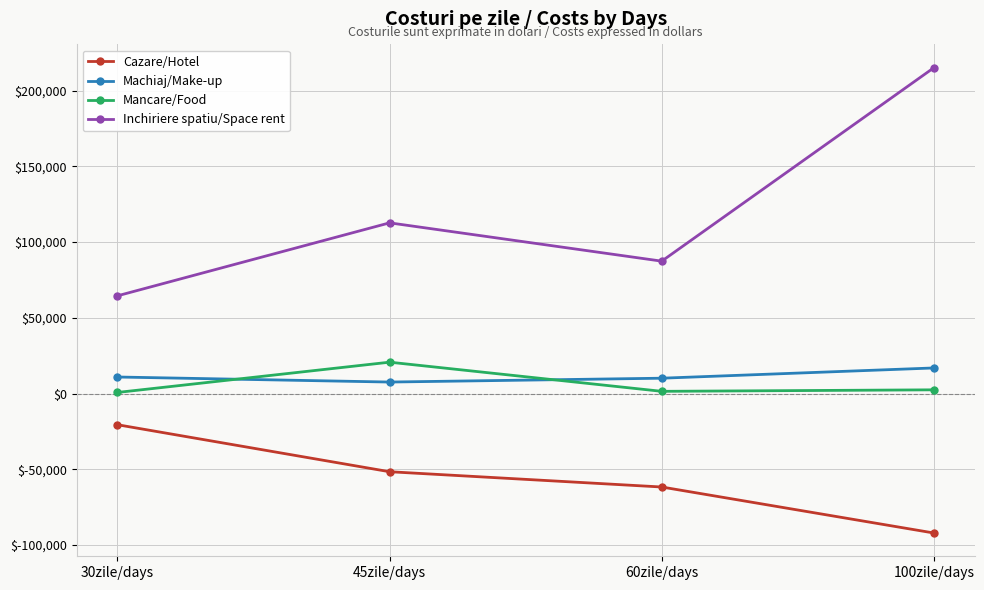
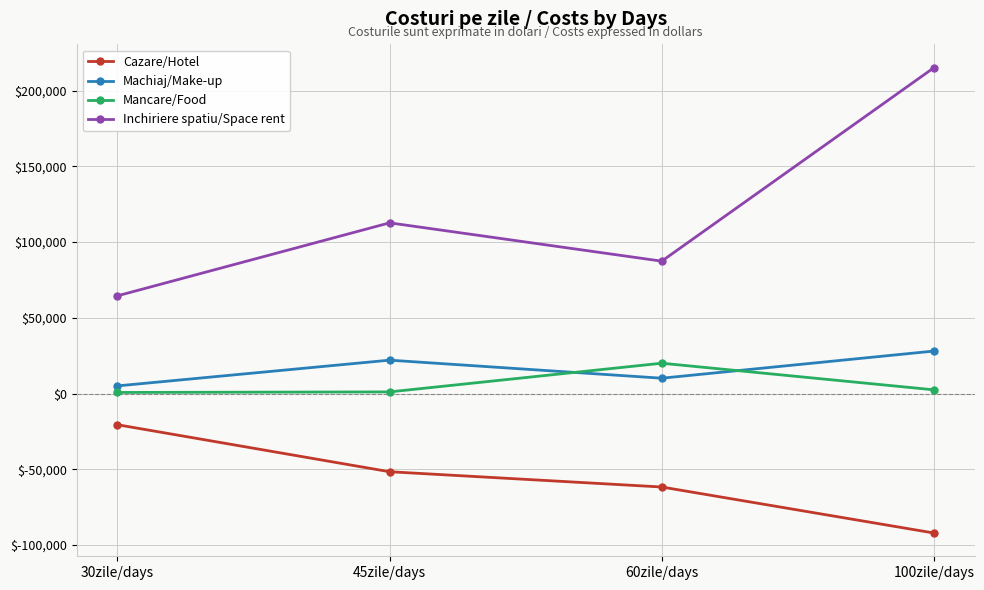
Machiaj/Make-up, 30zile/days: $11,000 -> $5,000
Machiaj/Make-up, 45zile/days: $8,000 -> $22,000
Mancare/Food, 45zile/days: $21,000 -> $1,000
Mancare/Food, 60zile/days: $1,000 -> $20,000
Machiaj/Make-up, 100zile/days: $17,000 -> $28,000
